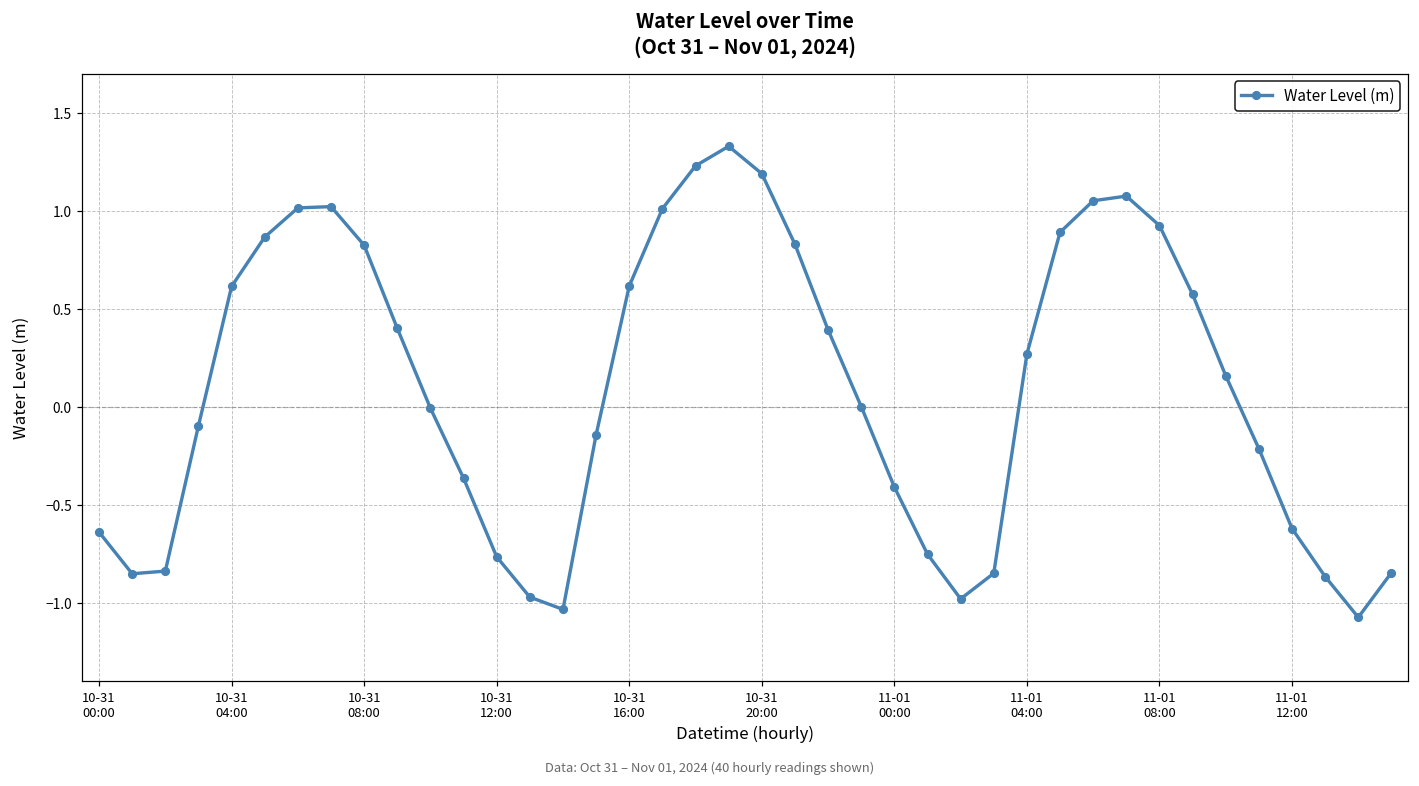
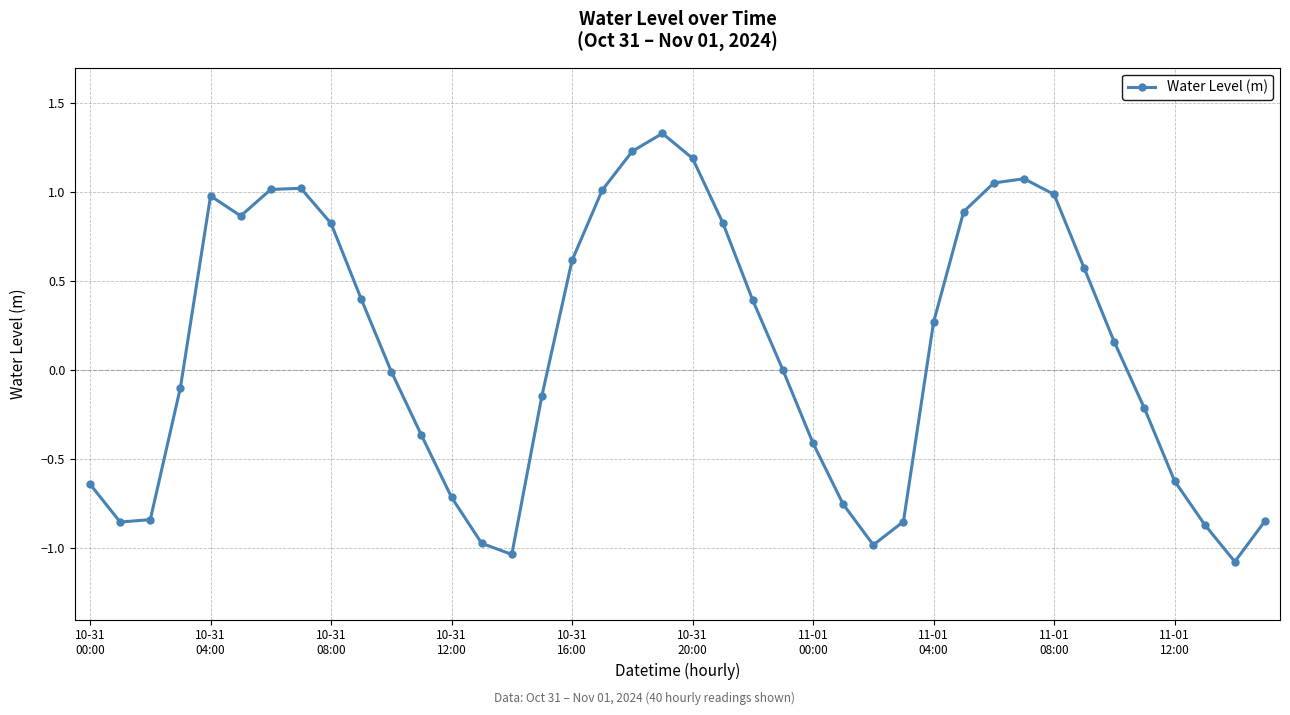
10-31 04:00: 0.61 -> 0.98
10-31 12:00: -0.77 -> -0.71
11-01 08:00: 0.93 -> 0.99
